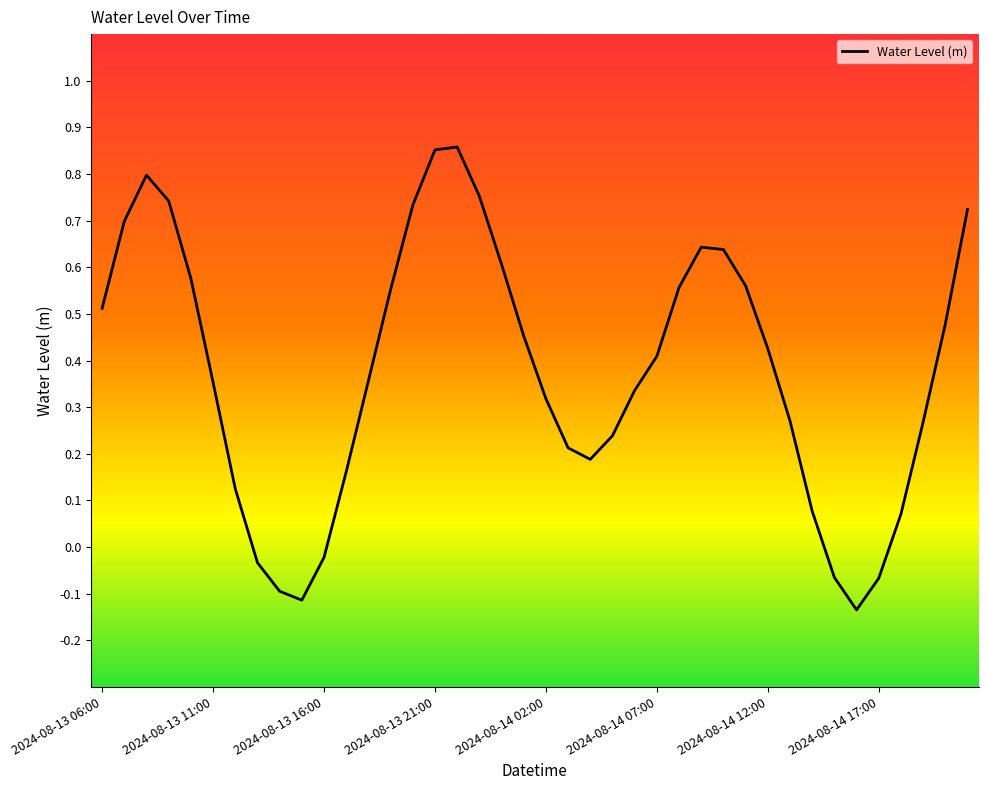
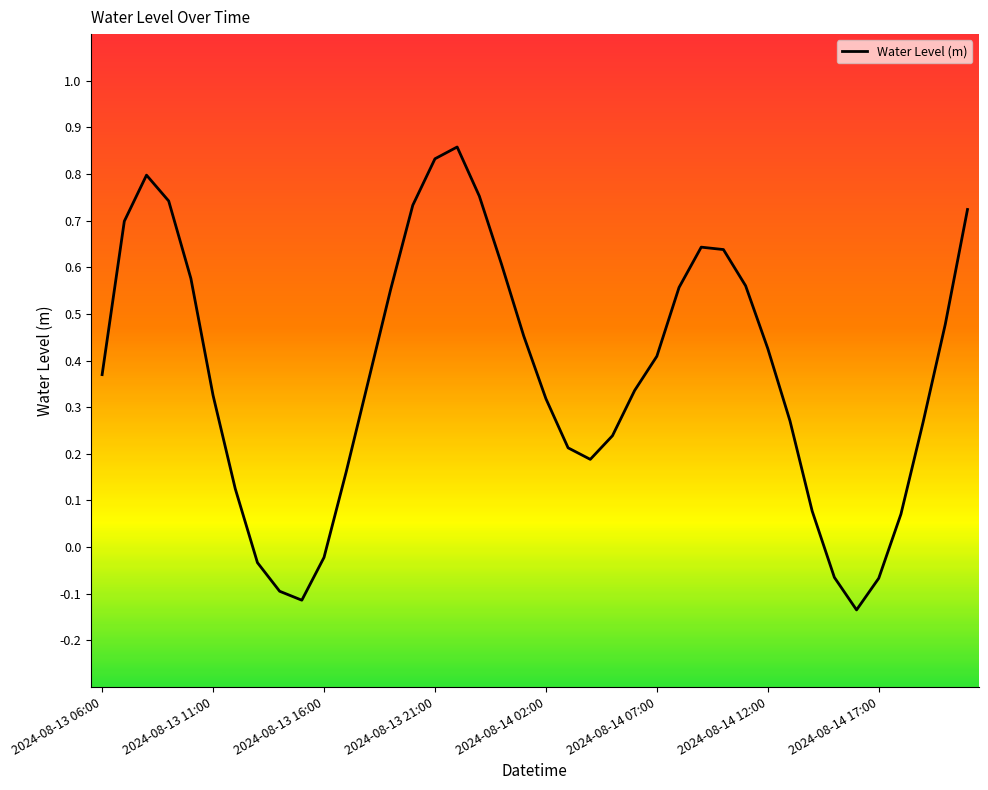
2024-08-13 06:00: 0.51 -> 0.37
2024-08-13 11:00: 0.35 -> 0.33
2024-08-13 21:00: 0.85 -> 0.83
